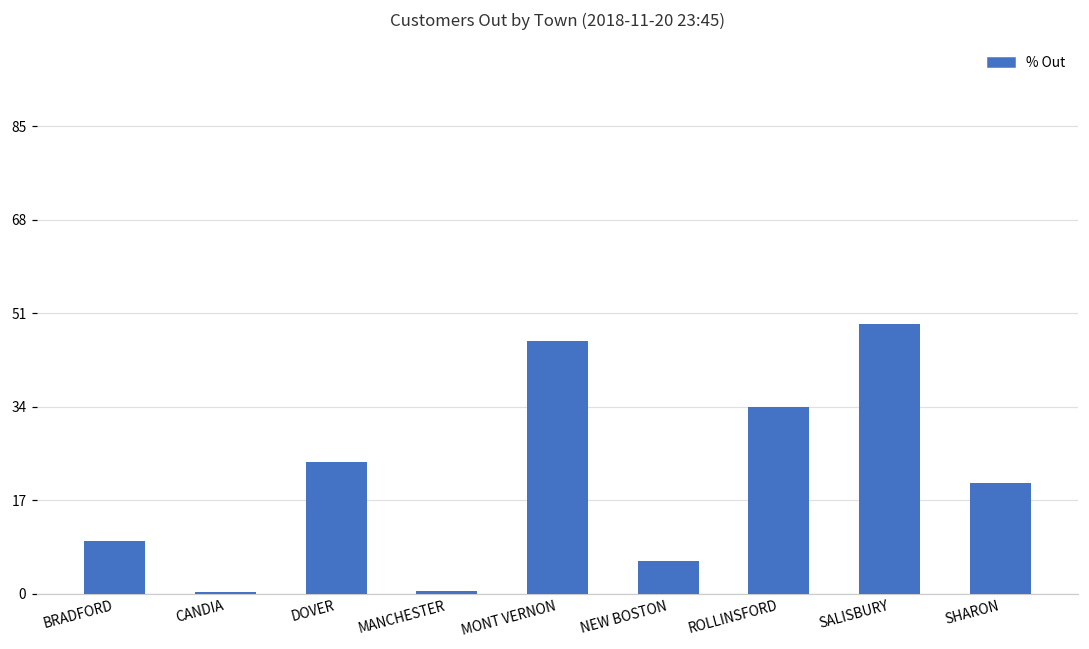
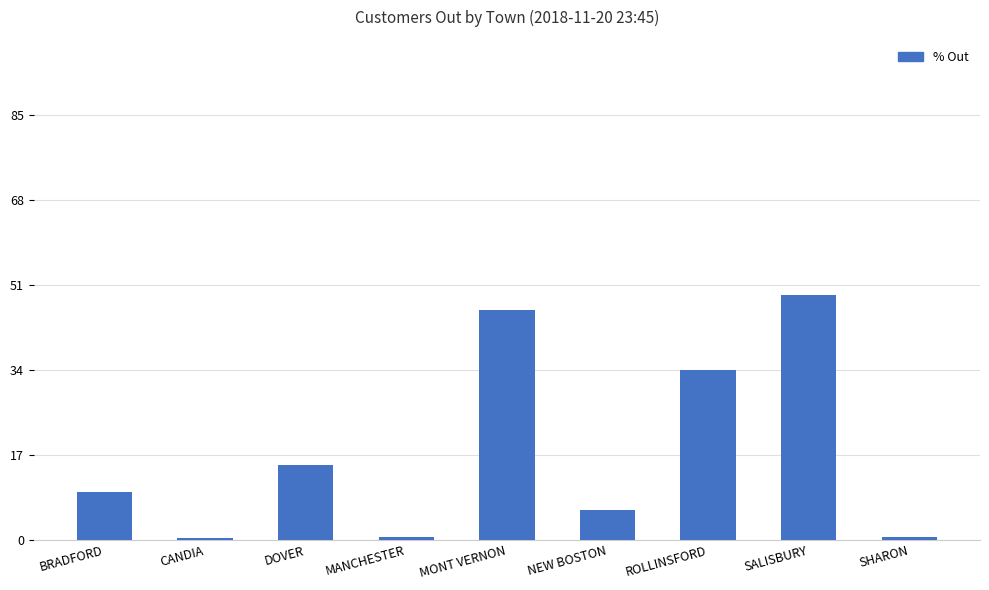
DOVER: 24 -> 15
SHARON: 20 -> 1
